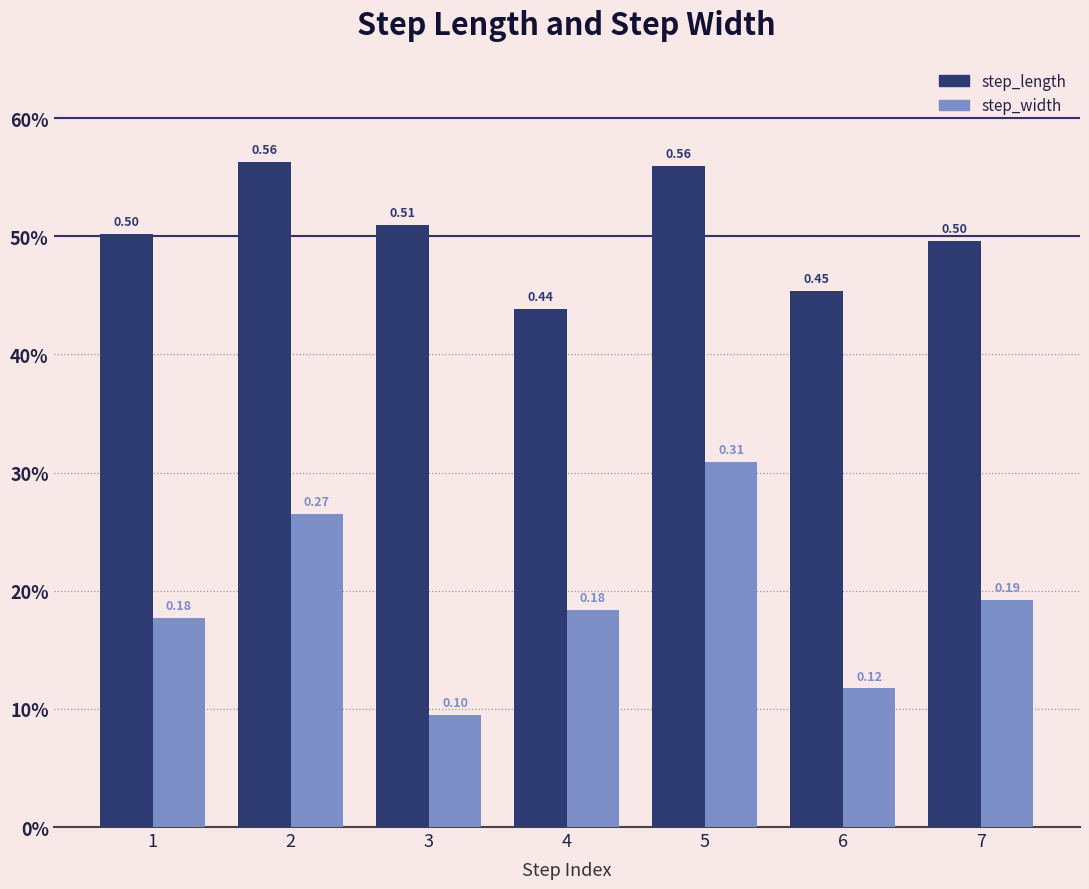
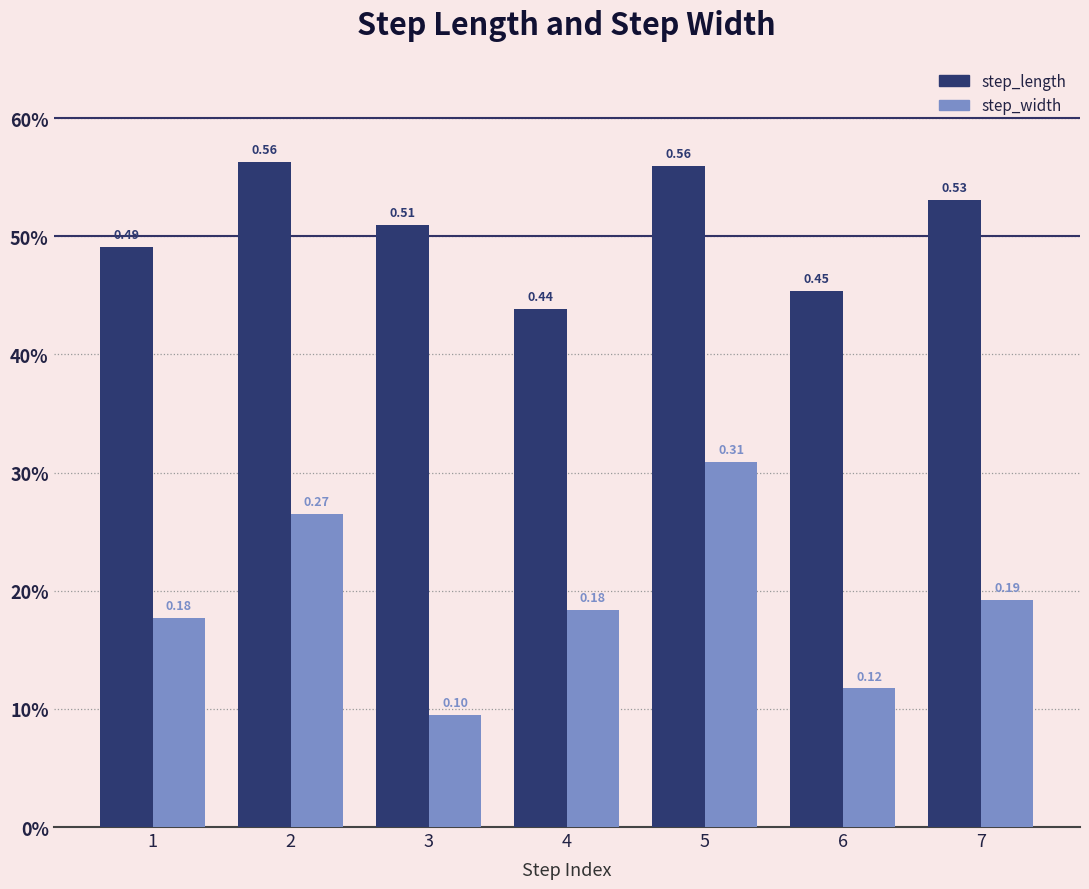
step_length, 1: 0.50 -> 0.49
step_length, 7: 0.50 -> 0.53
